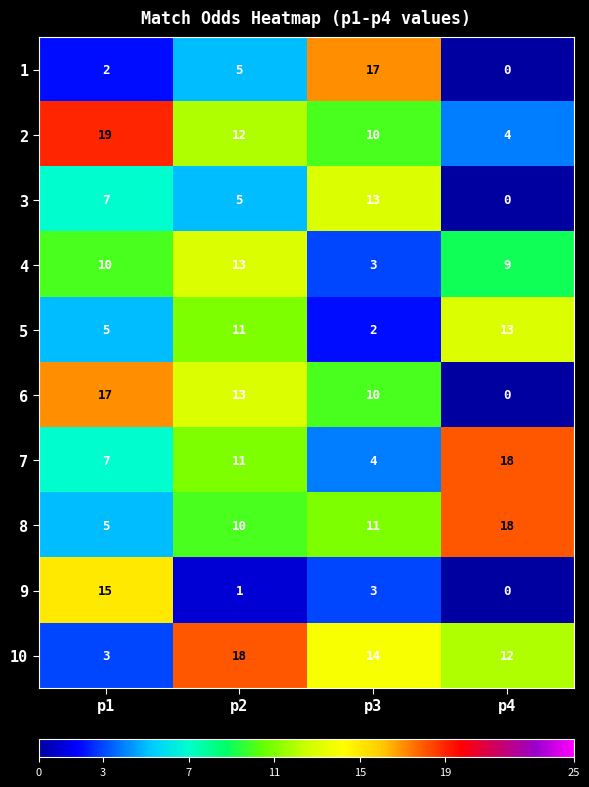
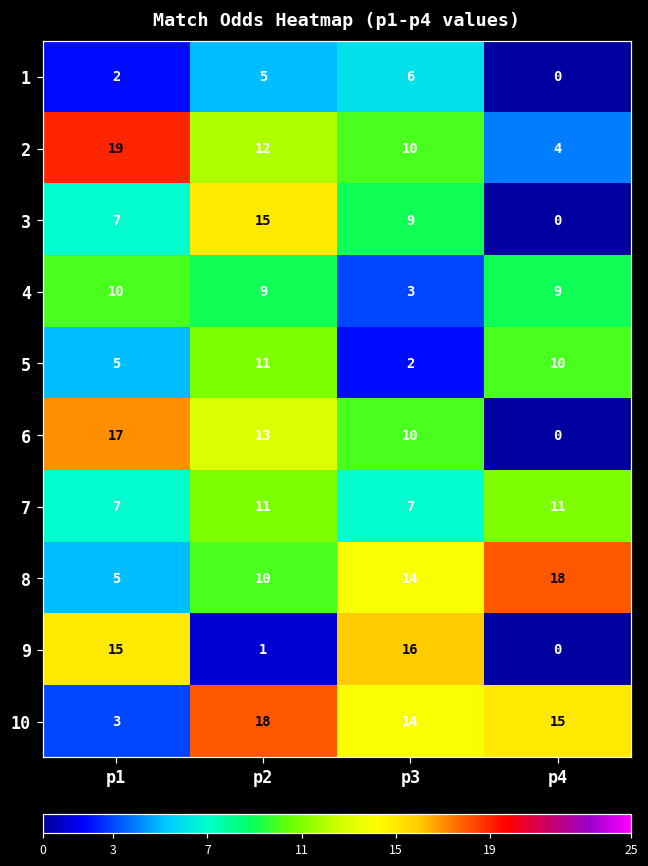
1, p3: 17 -> 6
3, p2: 5 -> 15
3, p3: 13 -> 9
4, p2: 13 -> 9
5, p4: 13 -> 10
7, p3: 4 -> 7
7, p4: 18 -> 11
8, p3: 11 -> 14
9, p3: 3 -> 16
10, p4: 12 -> 15
